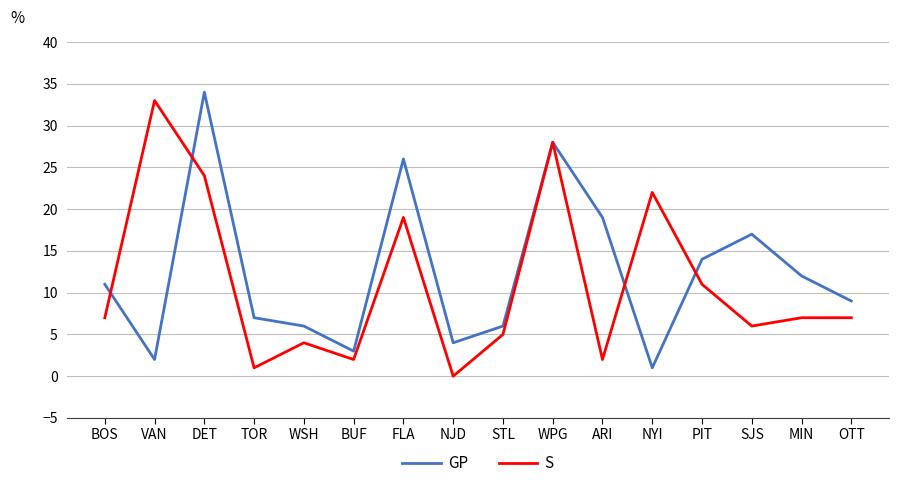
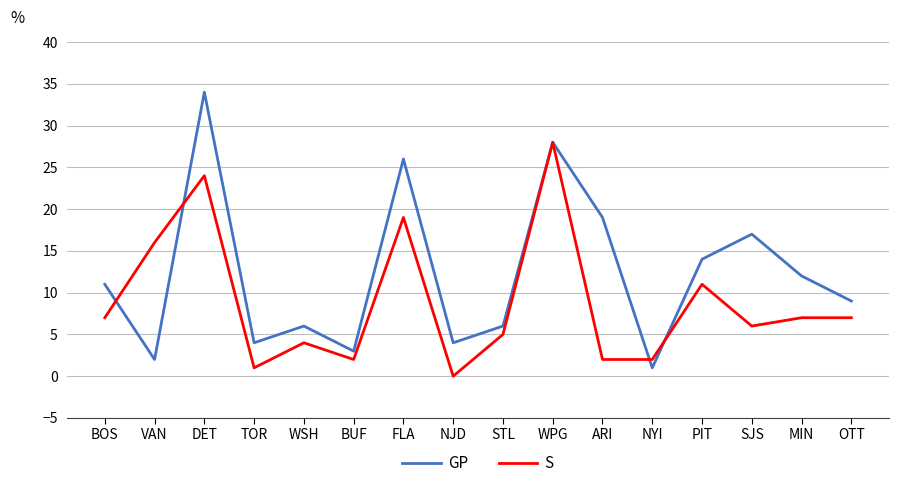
S, VAN: 33 -> 16
GP, TOR: 7 -> 4
S, NYI: 22 -> 2
